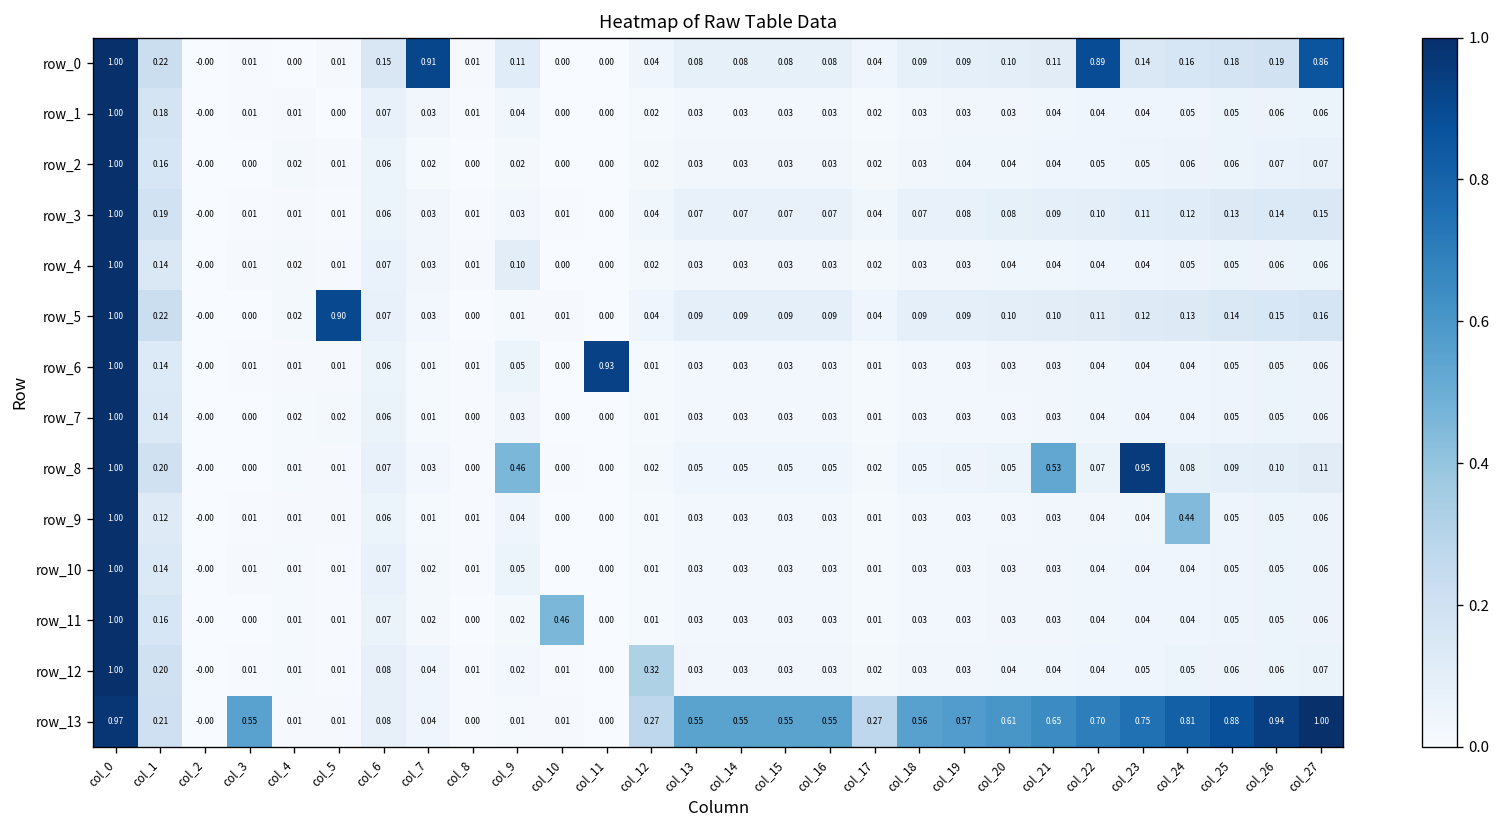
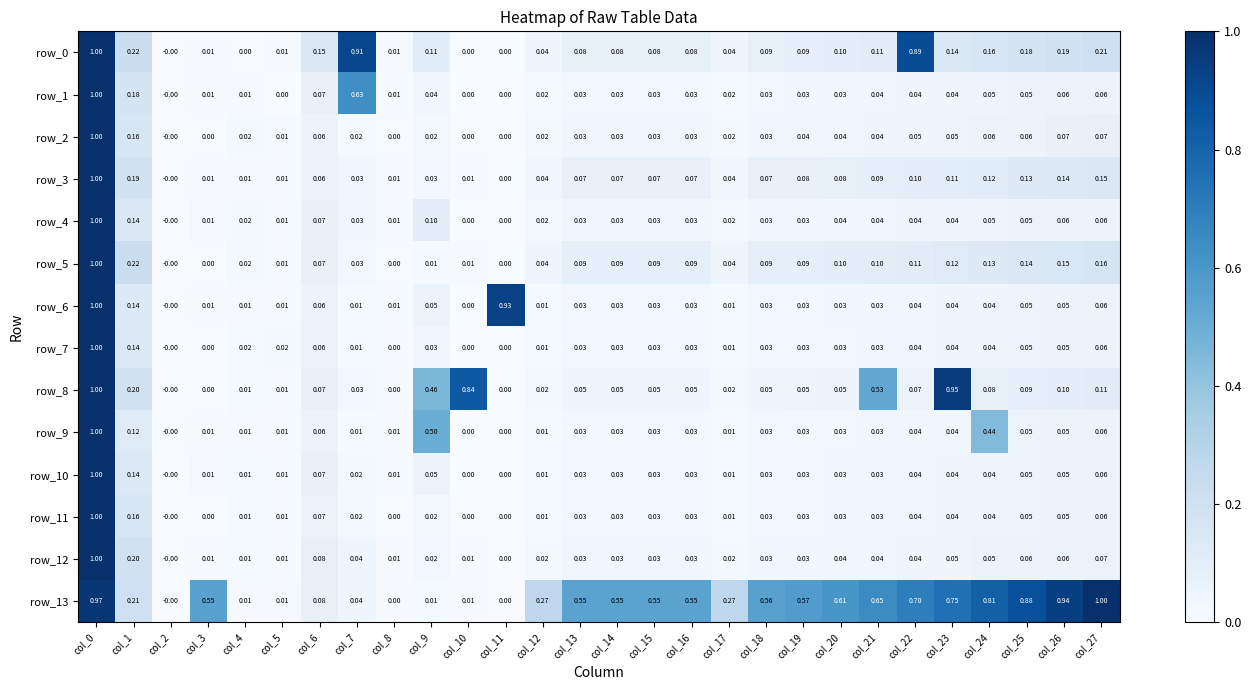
row_0, col_27: 0.86 -> 0.21
row_1, col_7: 0.03 -> 0.63
row_5, col_5: 0.90 -> 0.01
row_8, col_10: 0.00 -> 0.84
row_9, col_9: 0.04 -> 0.50
row_11, col_10: 0.46 -> 0.00
row_12, col_12: 0.32 -> 0.02
